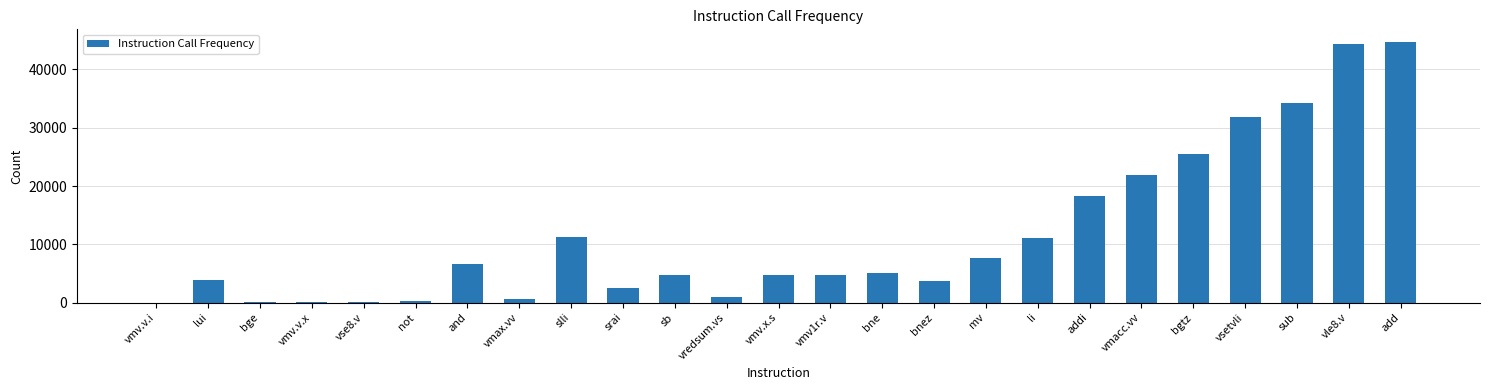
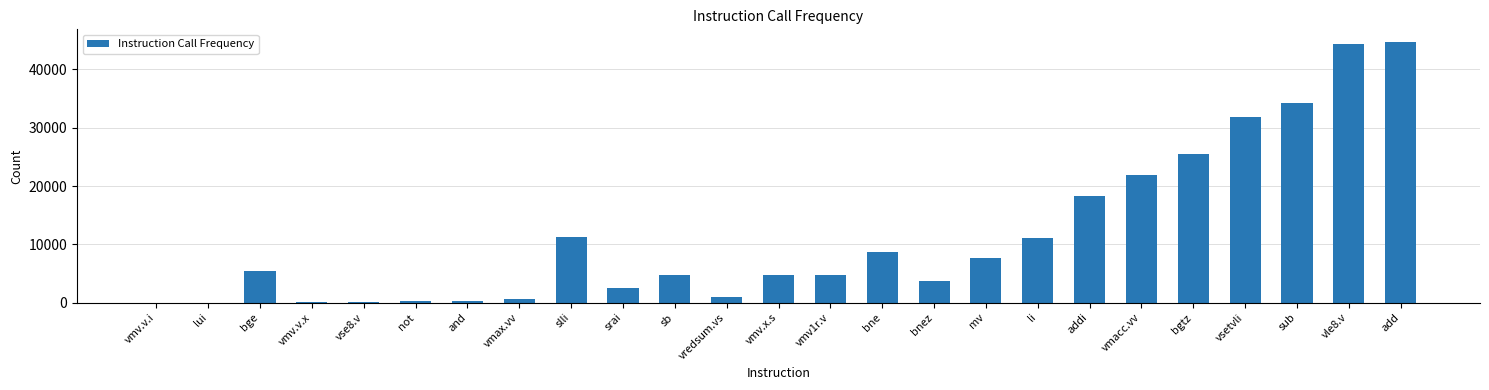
lui: 4000 -> 0
bge: 0 -> 5000
and: 7000 -> 0
bne: 5000 -> 9000
